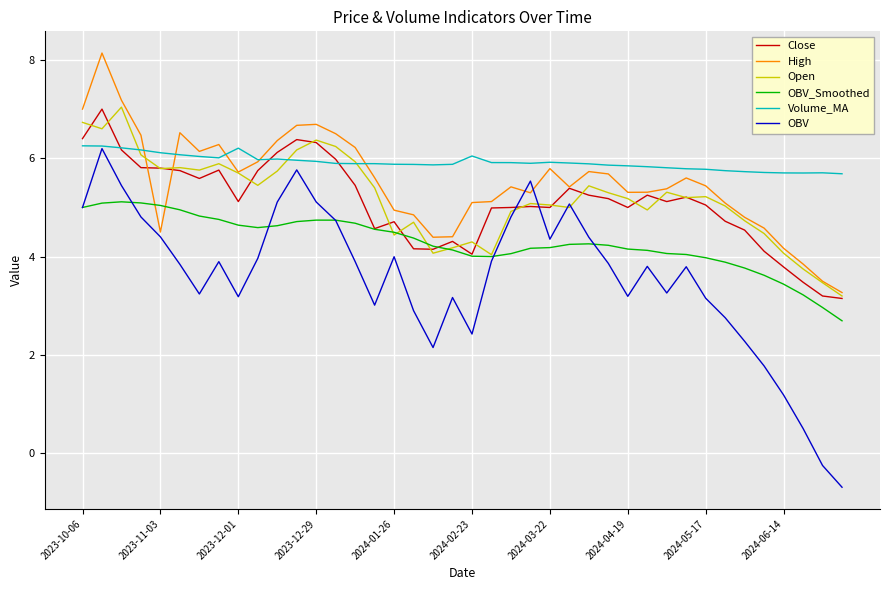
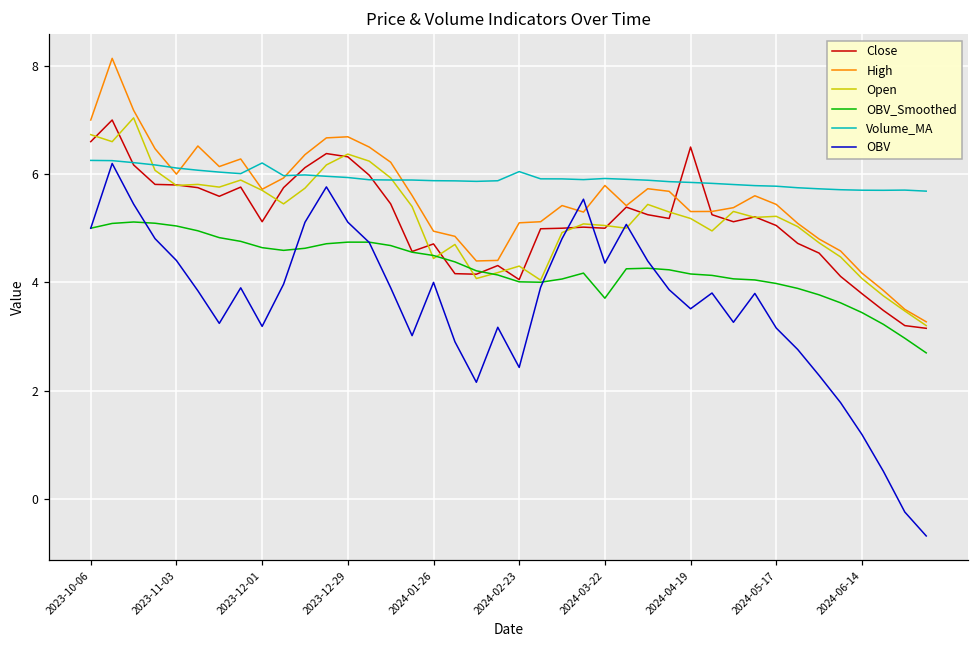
Close, 2023-10-06: 6.4 -> 6.6
High, 2023-11-03: 4.5 -> 6.0
OBV_Smoothed, 2024-03-22: 4.2 -> 3.7
Close, 2024-04-19: 5.0 -> 6.5
OBV, 2024-04-19: 3.2 -> 3.5
